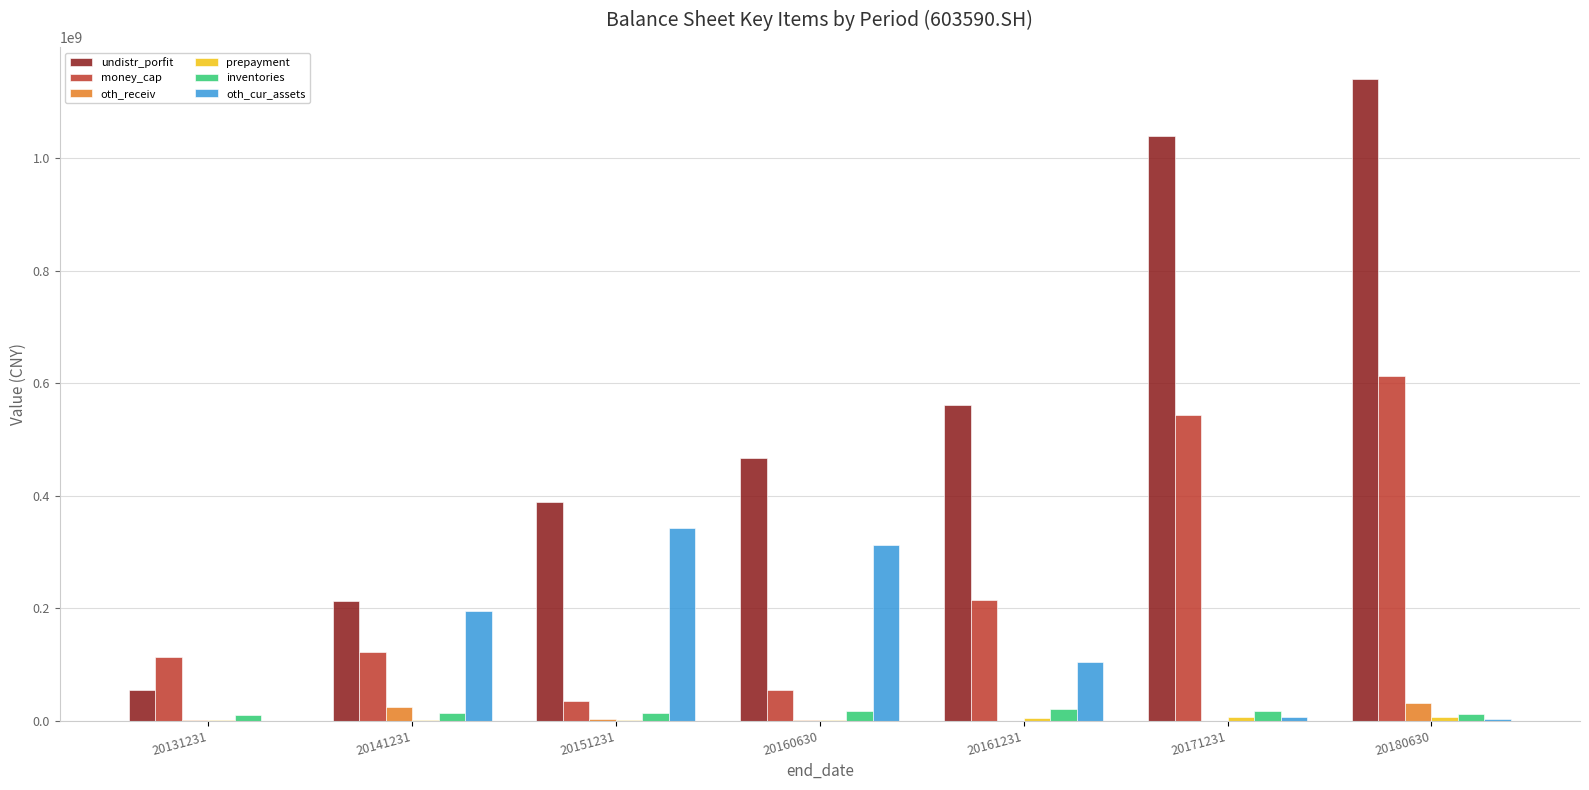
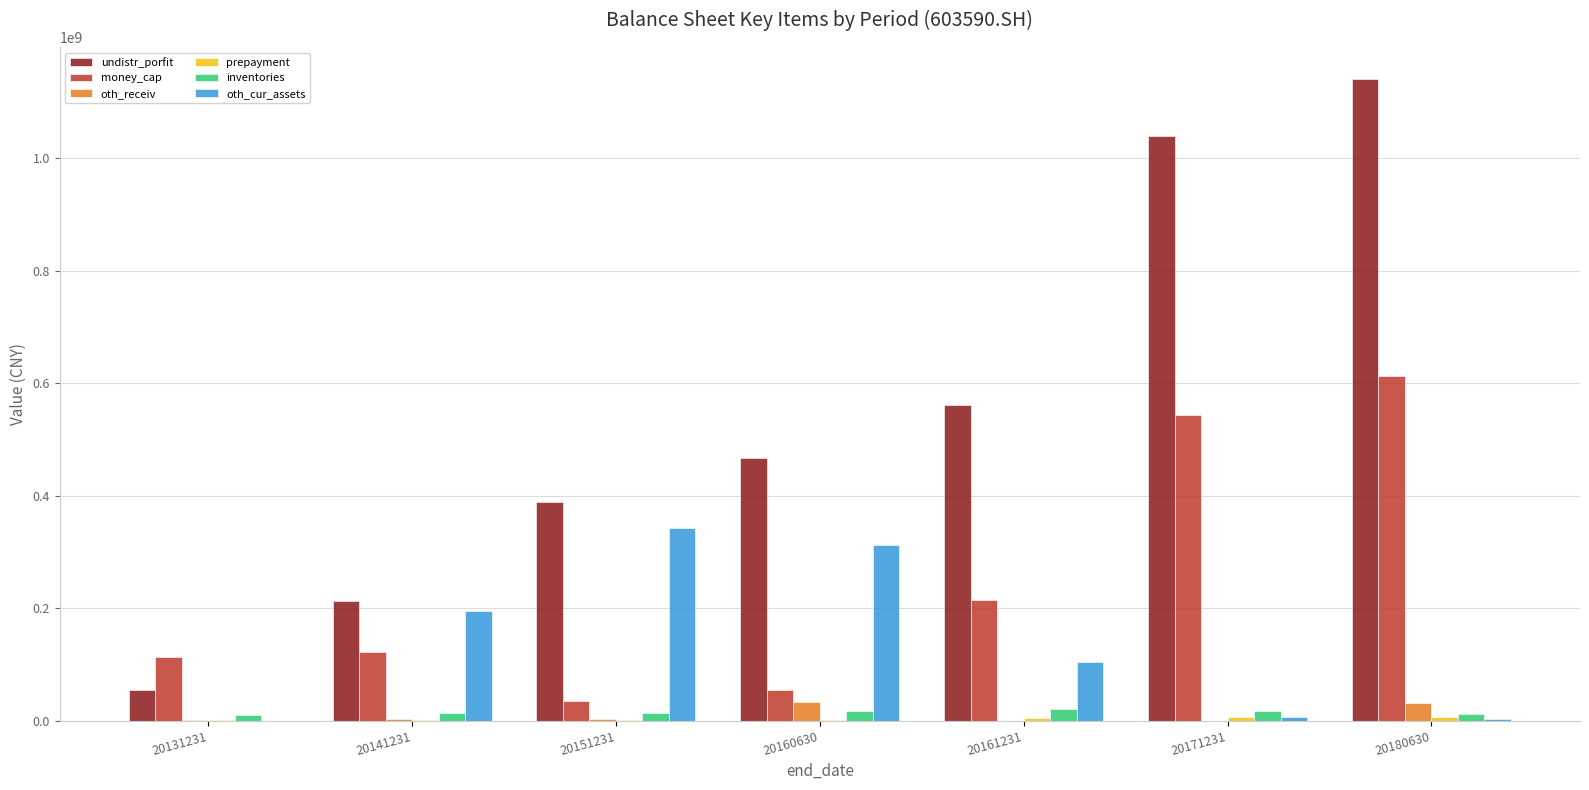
oth_receiv, 20141231: 20000000 -> 0
oth_receiv, 20160630: 0 -> 30000000
